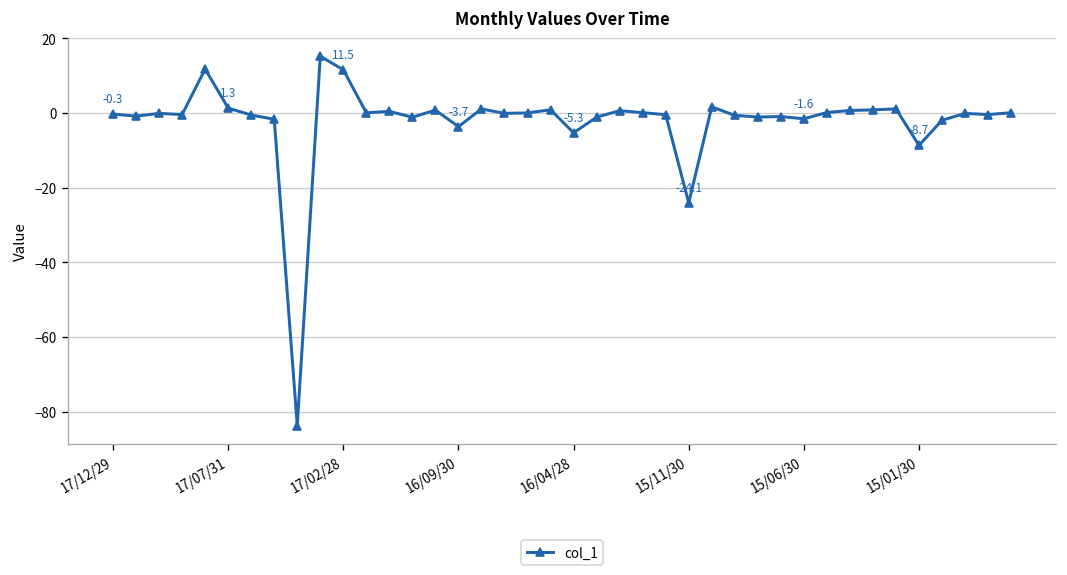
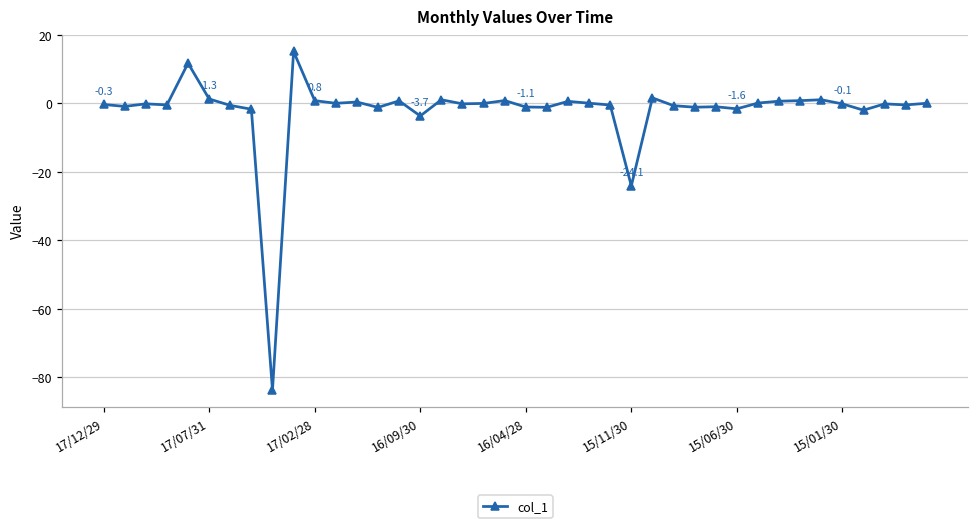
17/02/28: 11.5 -> 0.8
16/04/28: -5.3 -> -1.1
15/01/30: -8.7 -> -0.1
